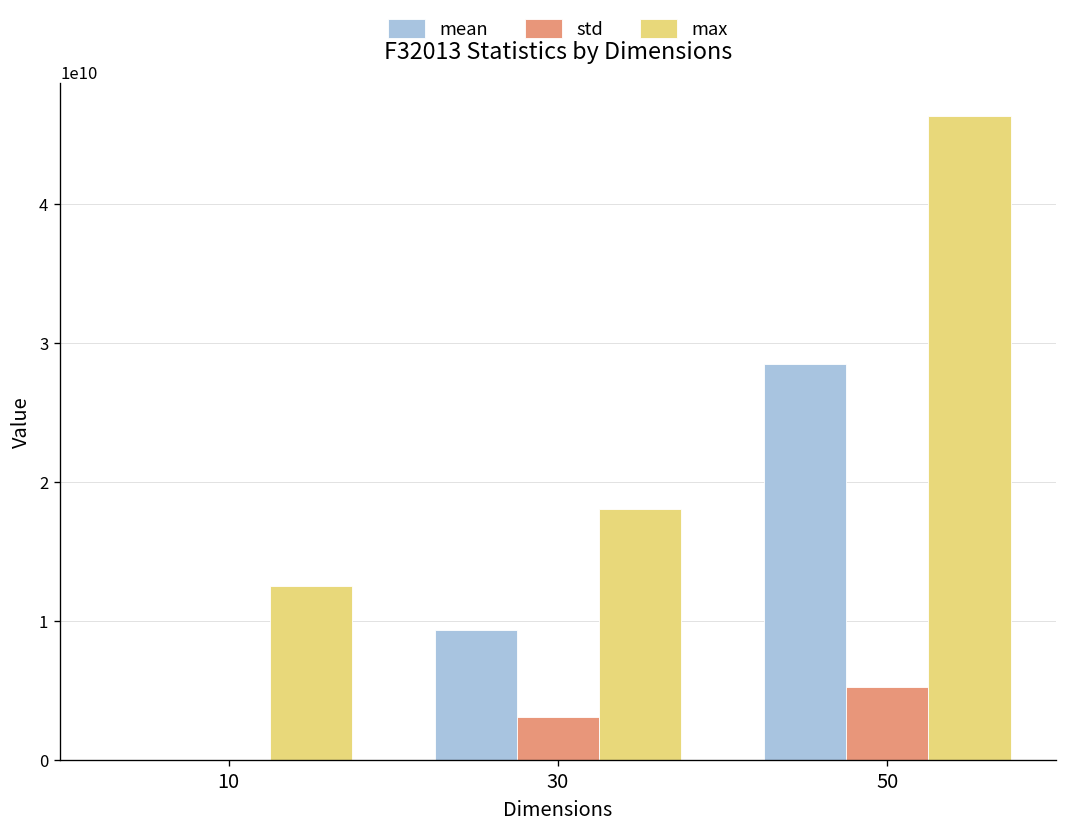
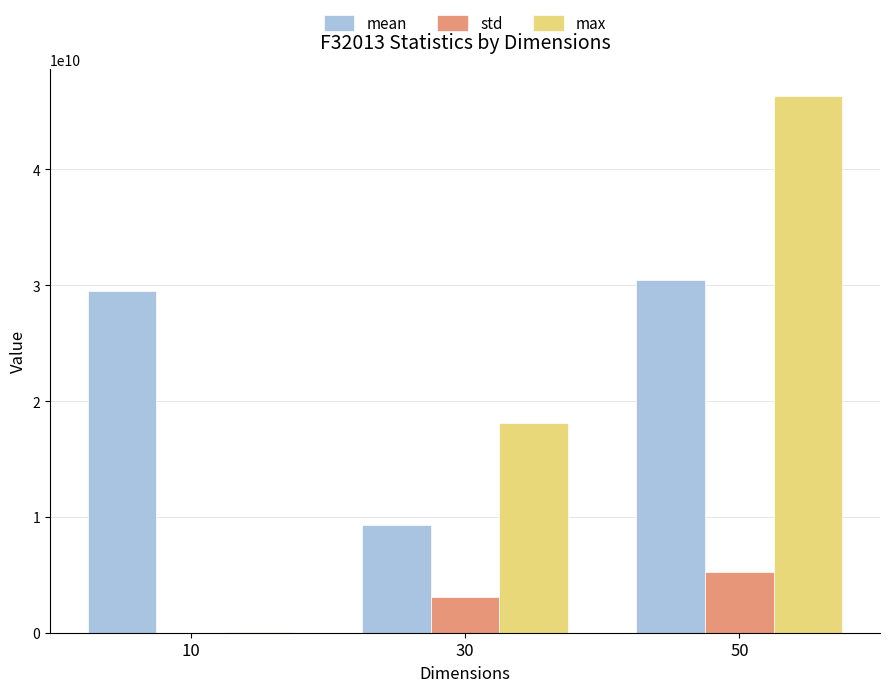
mean, 10: 0 -> 29500000000
max, 10: 12500000000 -> 0
mean, 50: 28500000000 -> 30400000000
